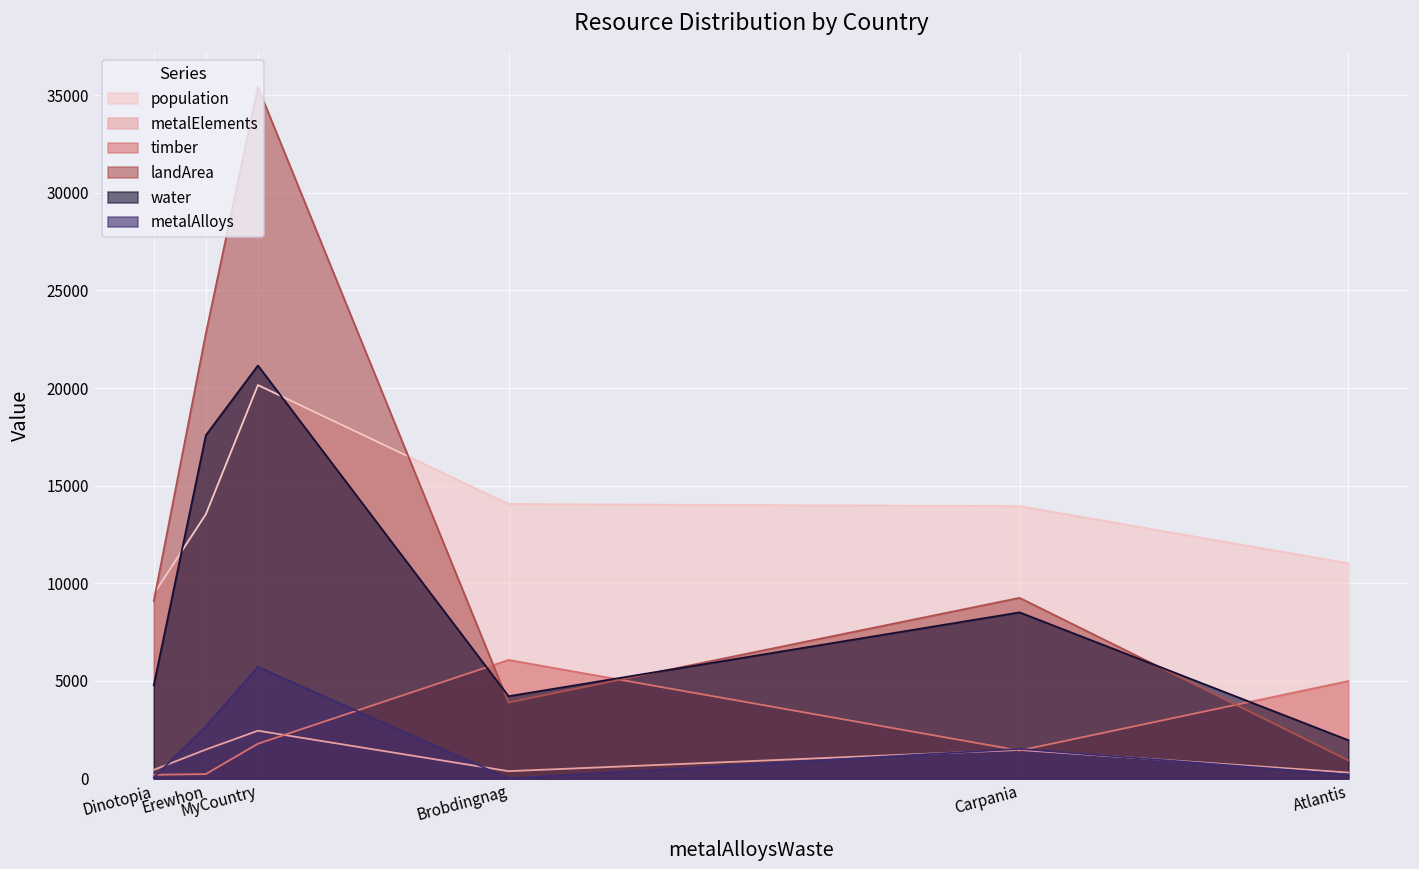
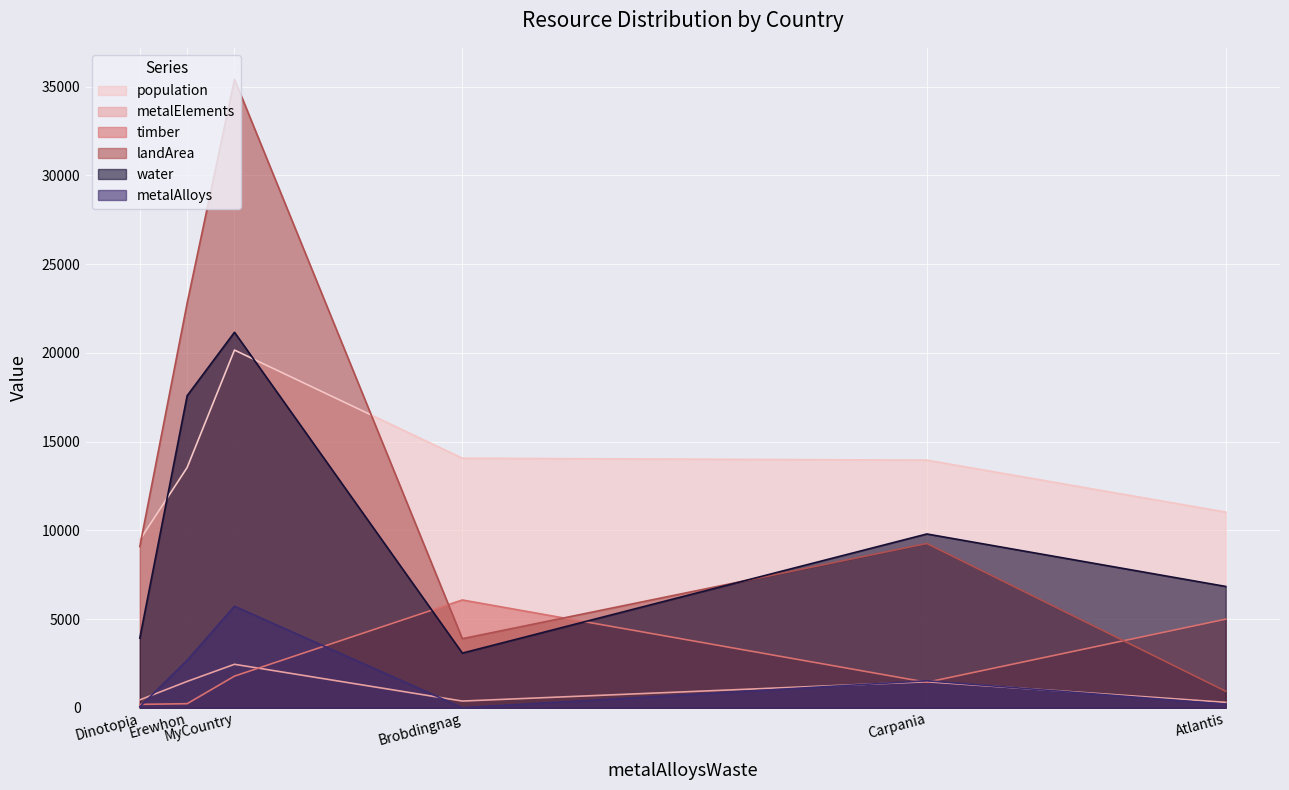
water, Dinotopia: 4800 -> 3900
water, Brobdingnag: 4200 -> 3100
water, Carpania: 8500 -> 9800
water, Atlantis: 2000 -> 6800
